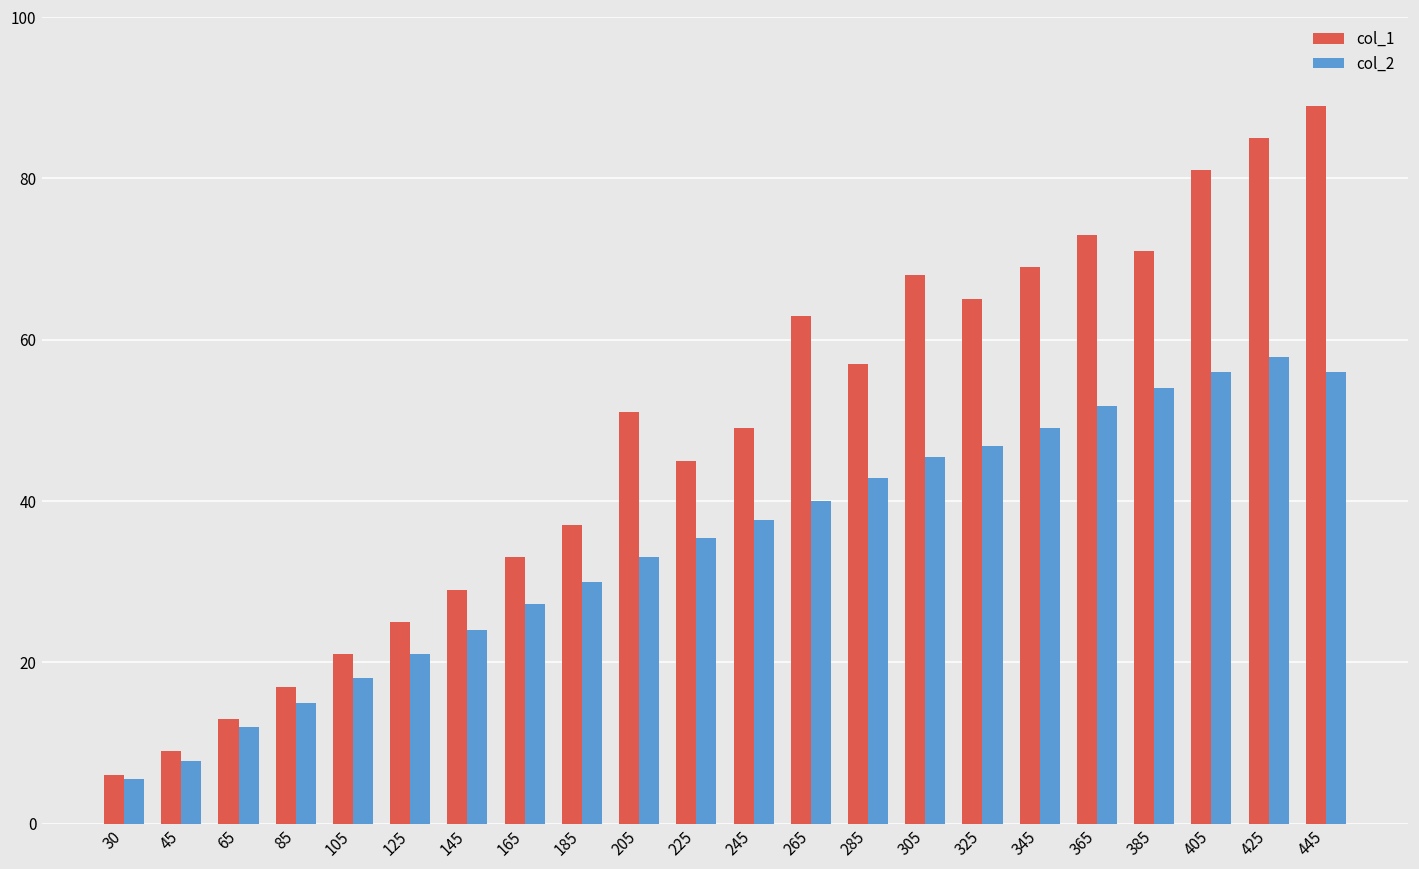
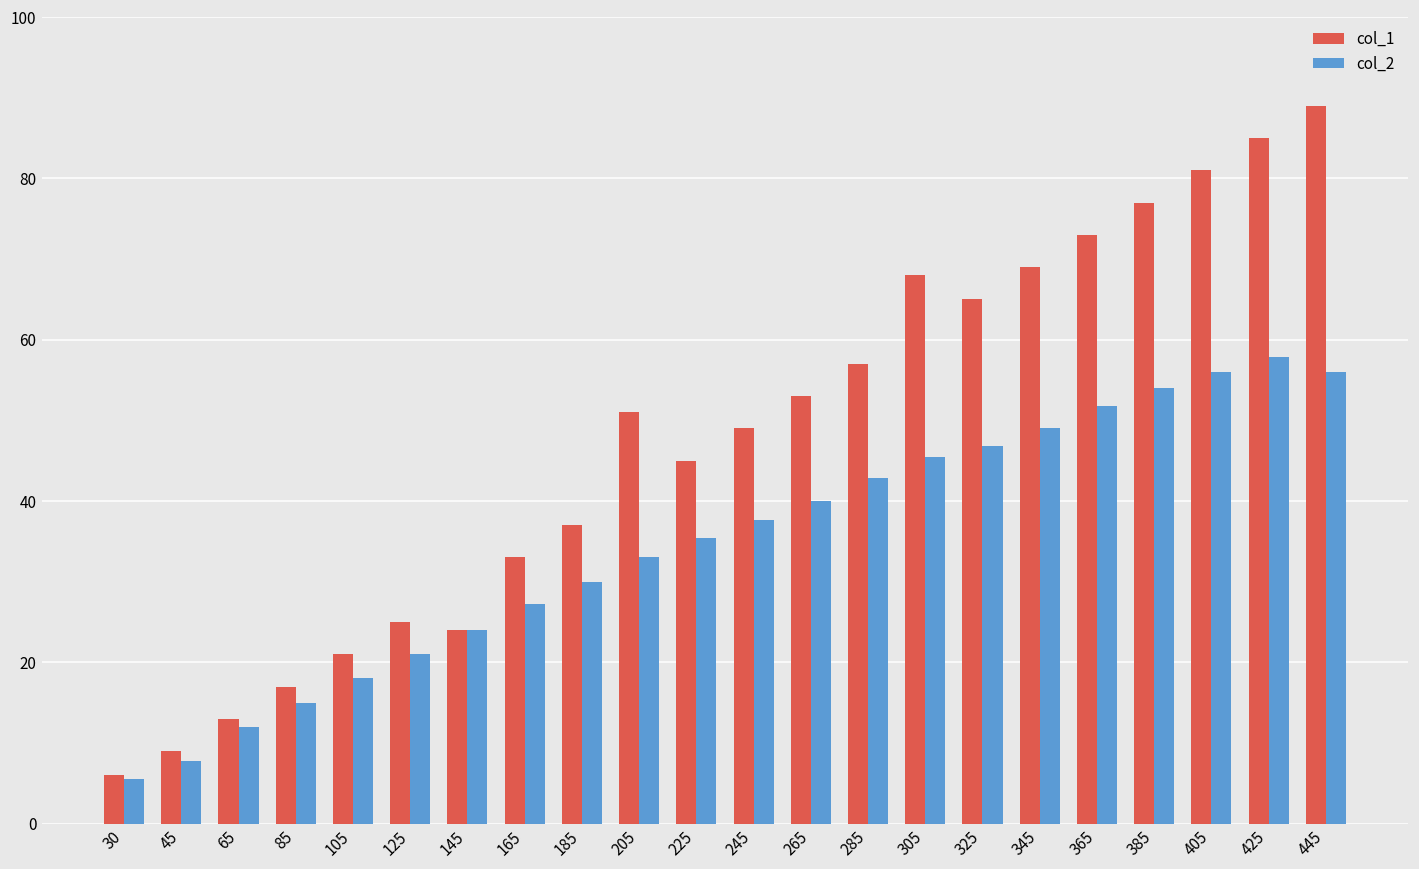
col_1, 145: 29 -> 24
col_1, 265: 63 -> 53
col_1, 385: 71 -> 77
